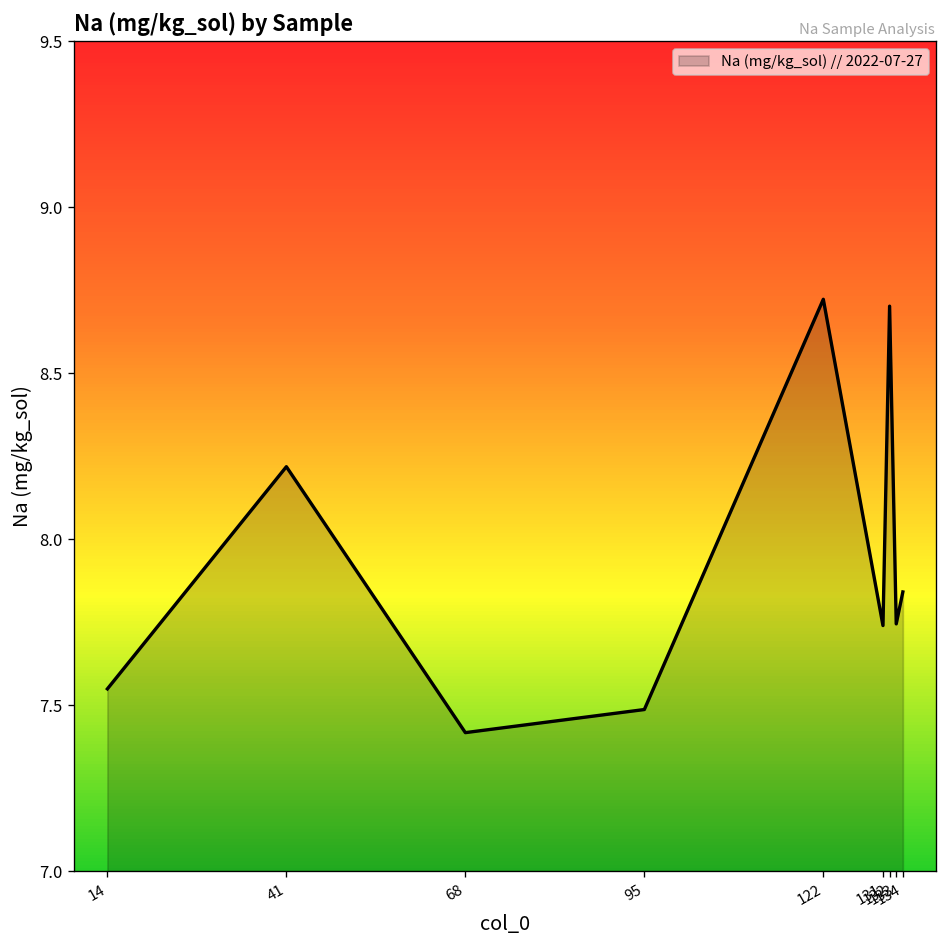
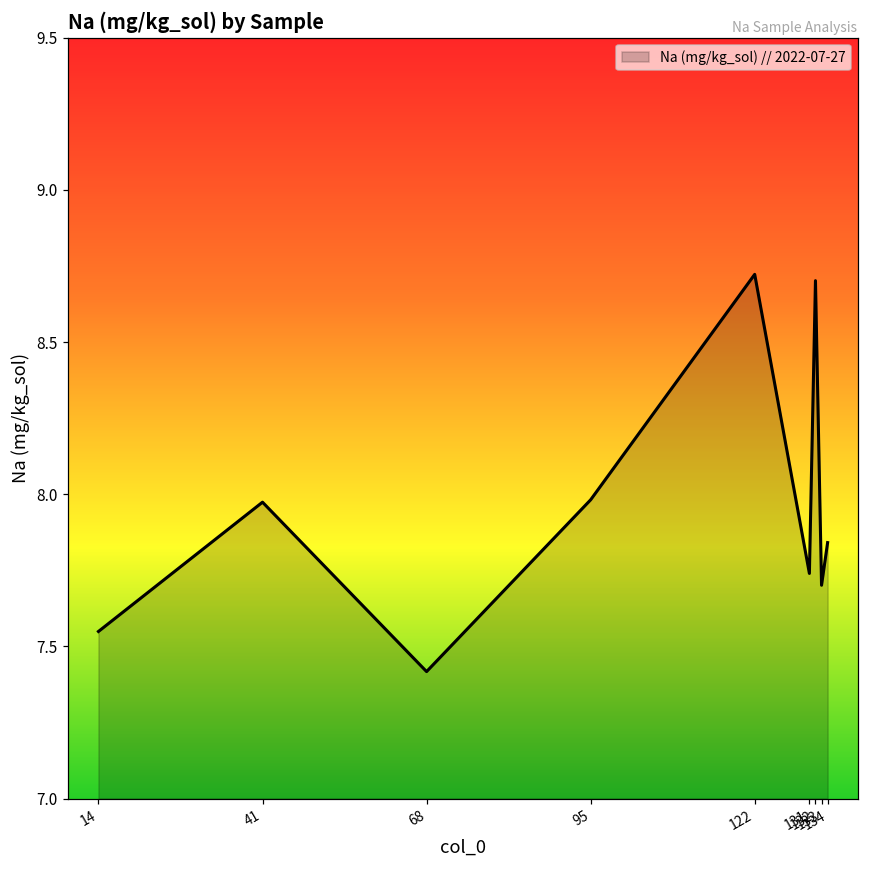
41: 8.22 -> 7.97
95: 7.49 -> 7.98
133: 7.74 -> 7.70
